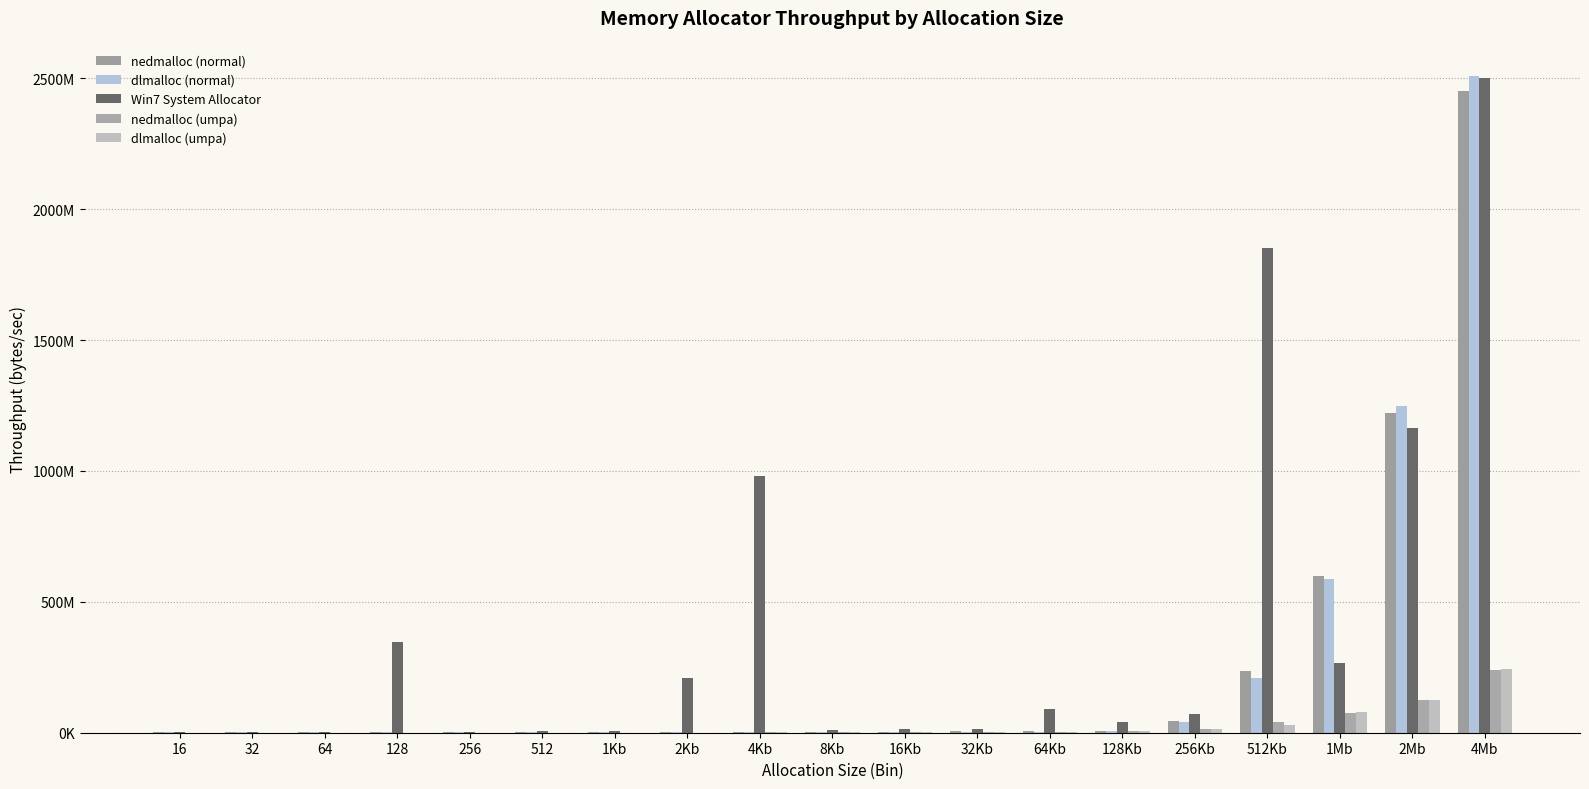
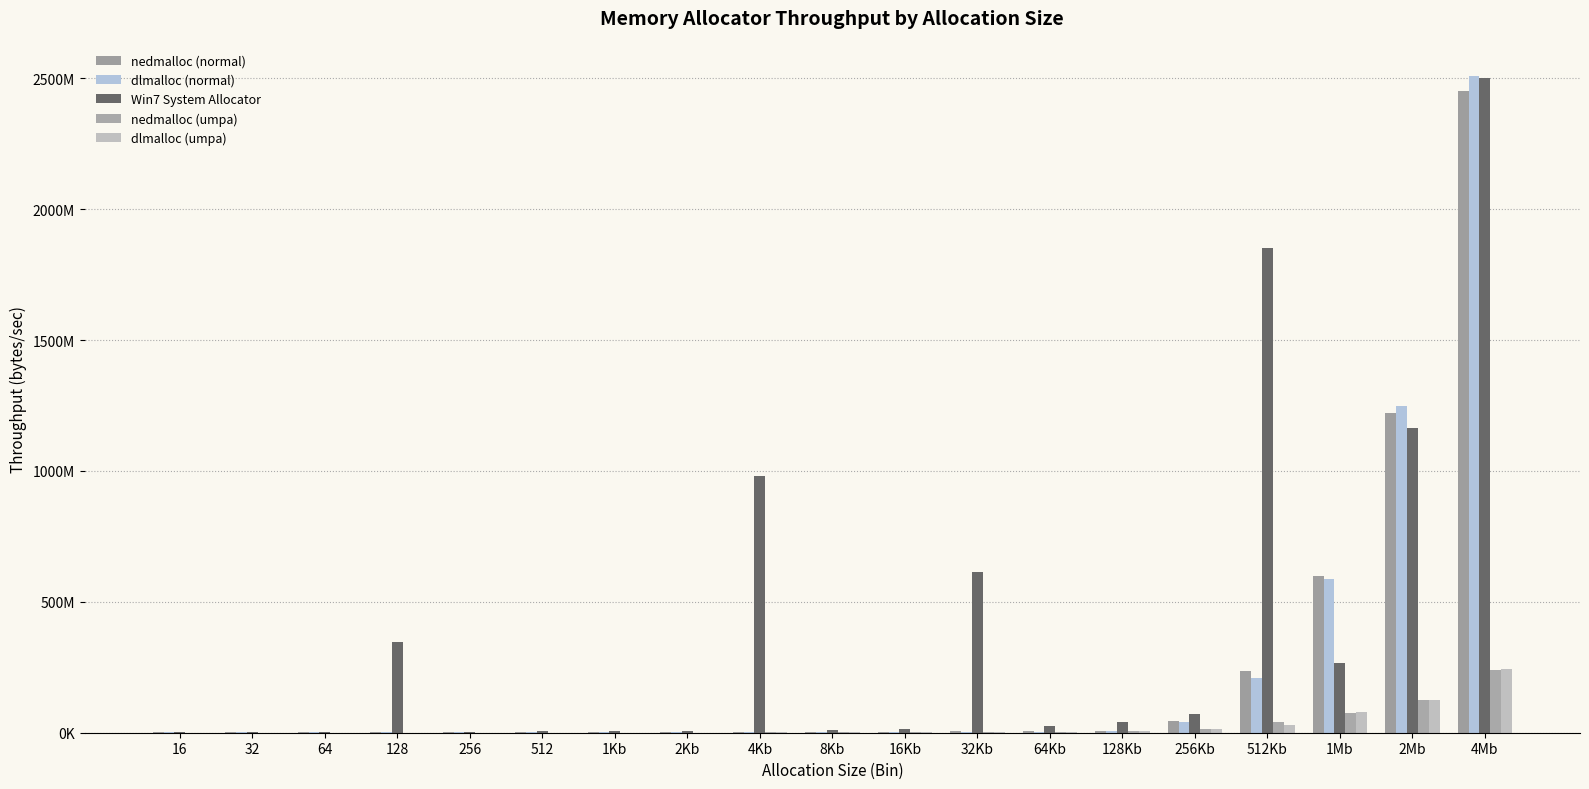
Win7 System Allocator, 2Kb: 210000000 -> 10000000
Win7 System Allocator, 32Kb: 10000000 -> 620000000
Win7 System Allocator, 64Kb: 90000000 -> 30000000
